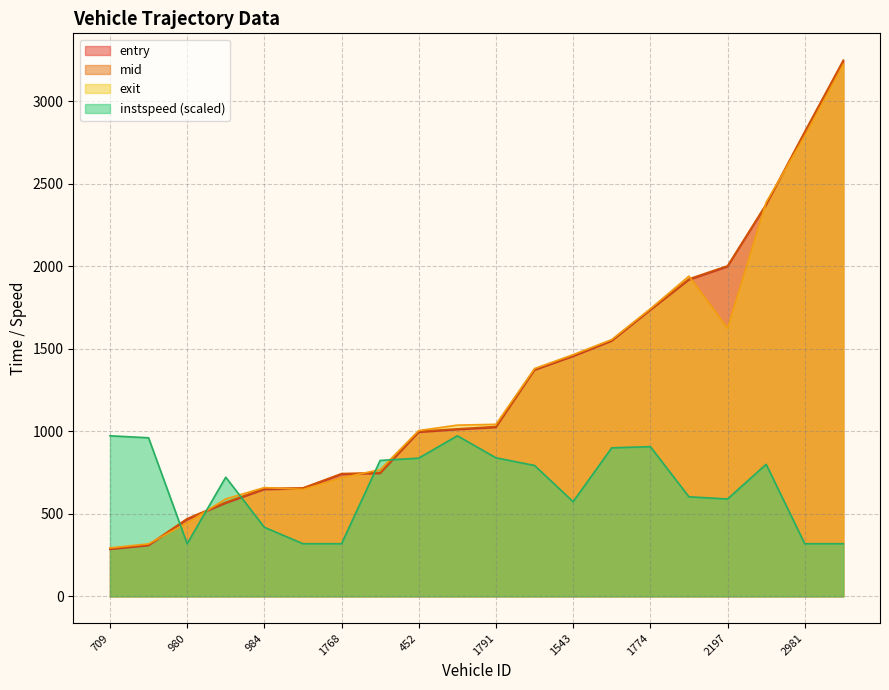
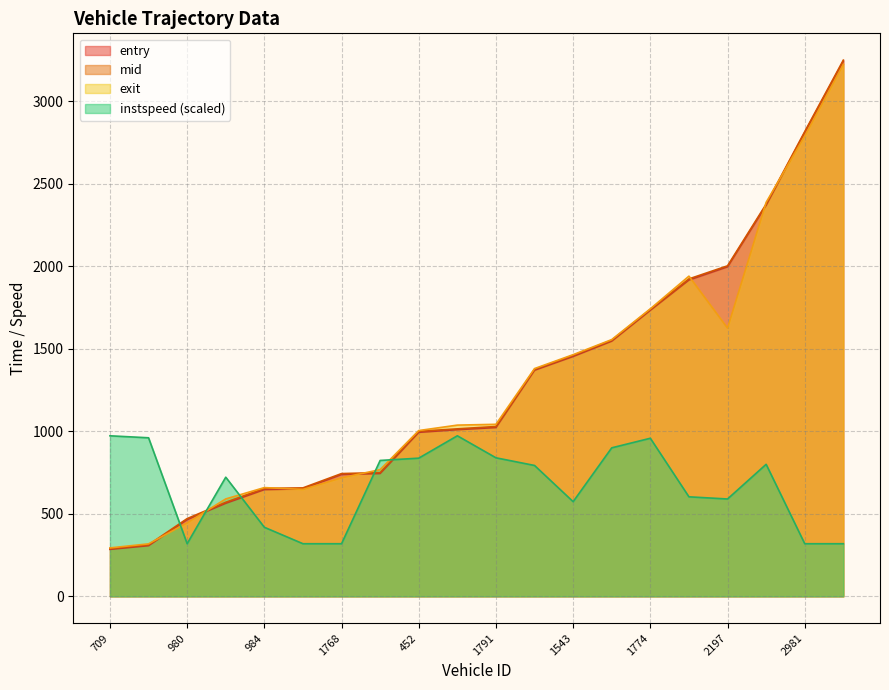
instspeed (scaled), 1774: 910 -> 960
